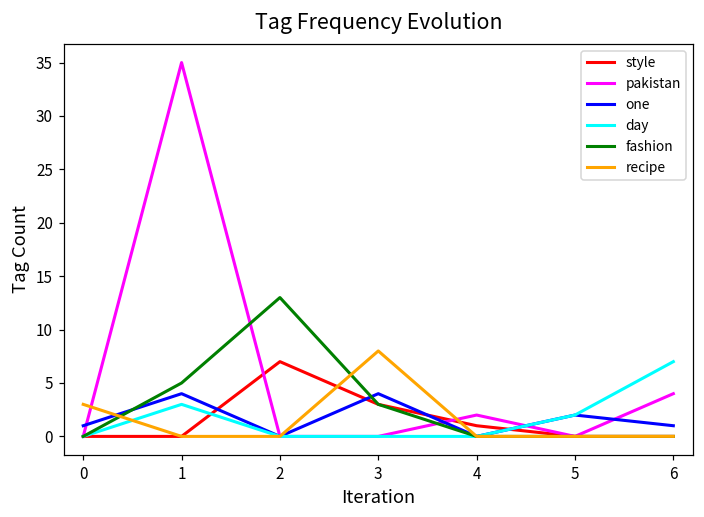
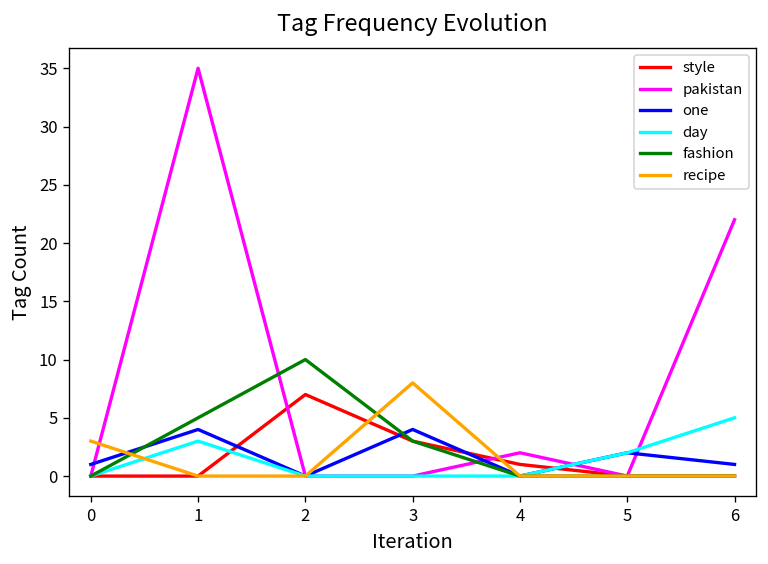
fashion, 2: 13 -> 10
pakistan, 6: 4 -> 22
day, 6: 7 -> 5
